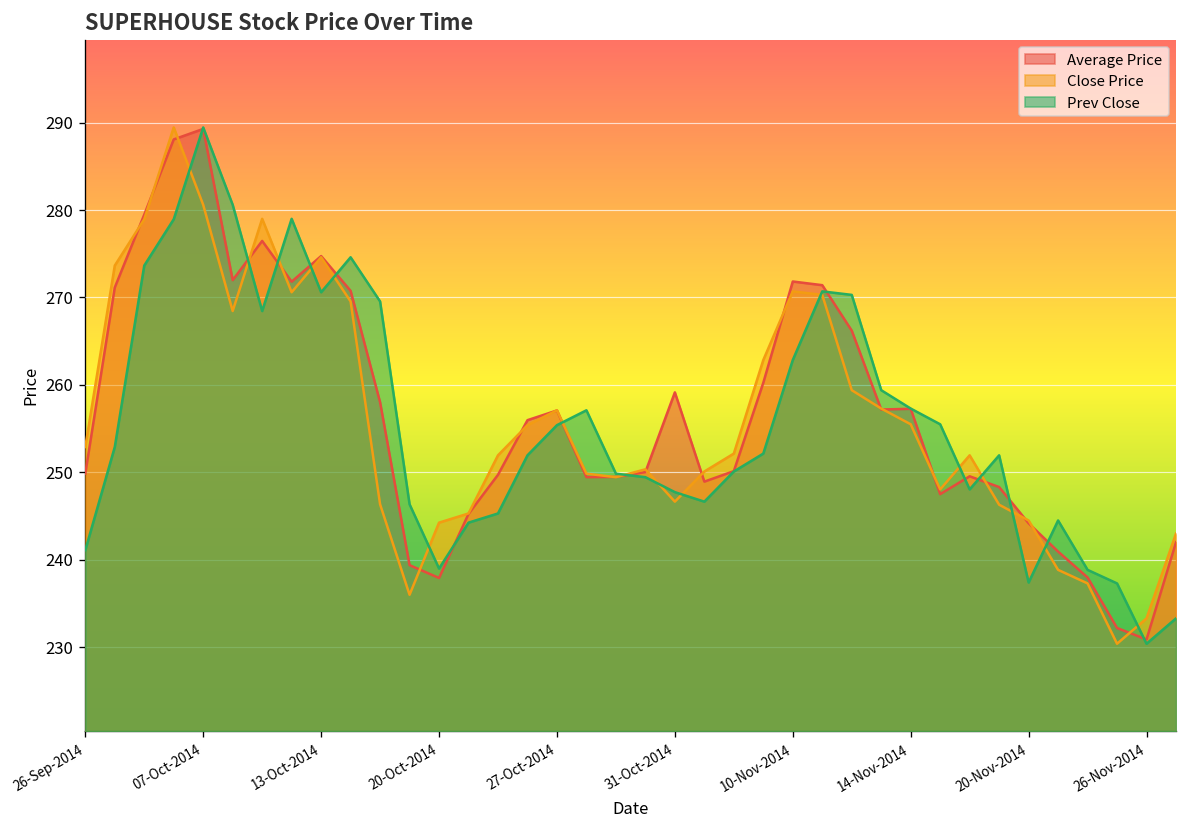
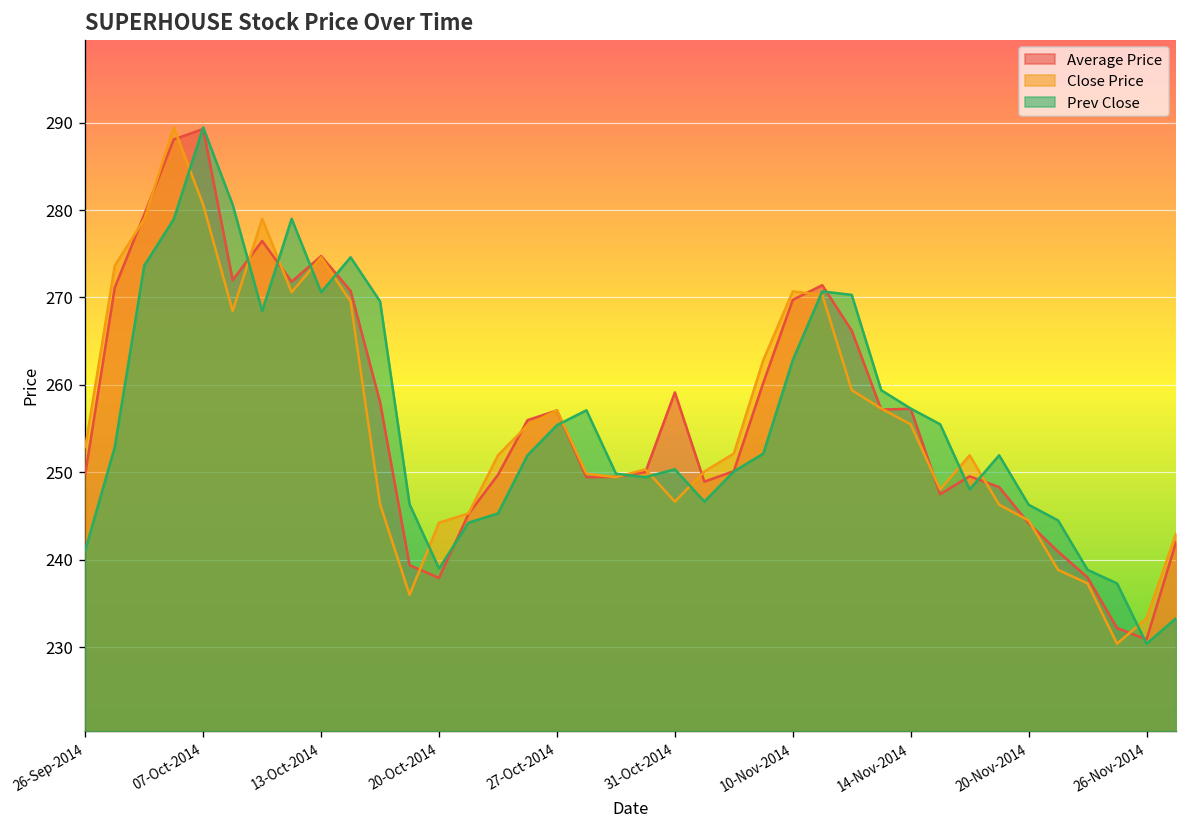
Prev Close, 31-Oct-2014: 248 -> 250
Average Price, 10-Nov-2014: 272 -> 270
Prev Close, 20-Nov-2014: 237 -> 246
